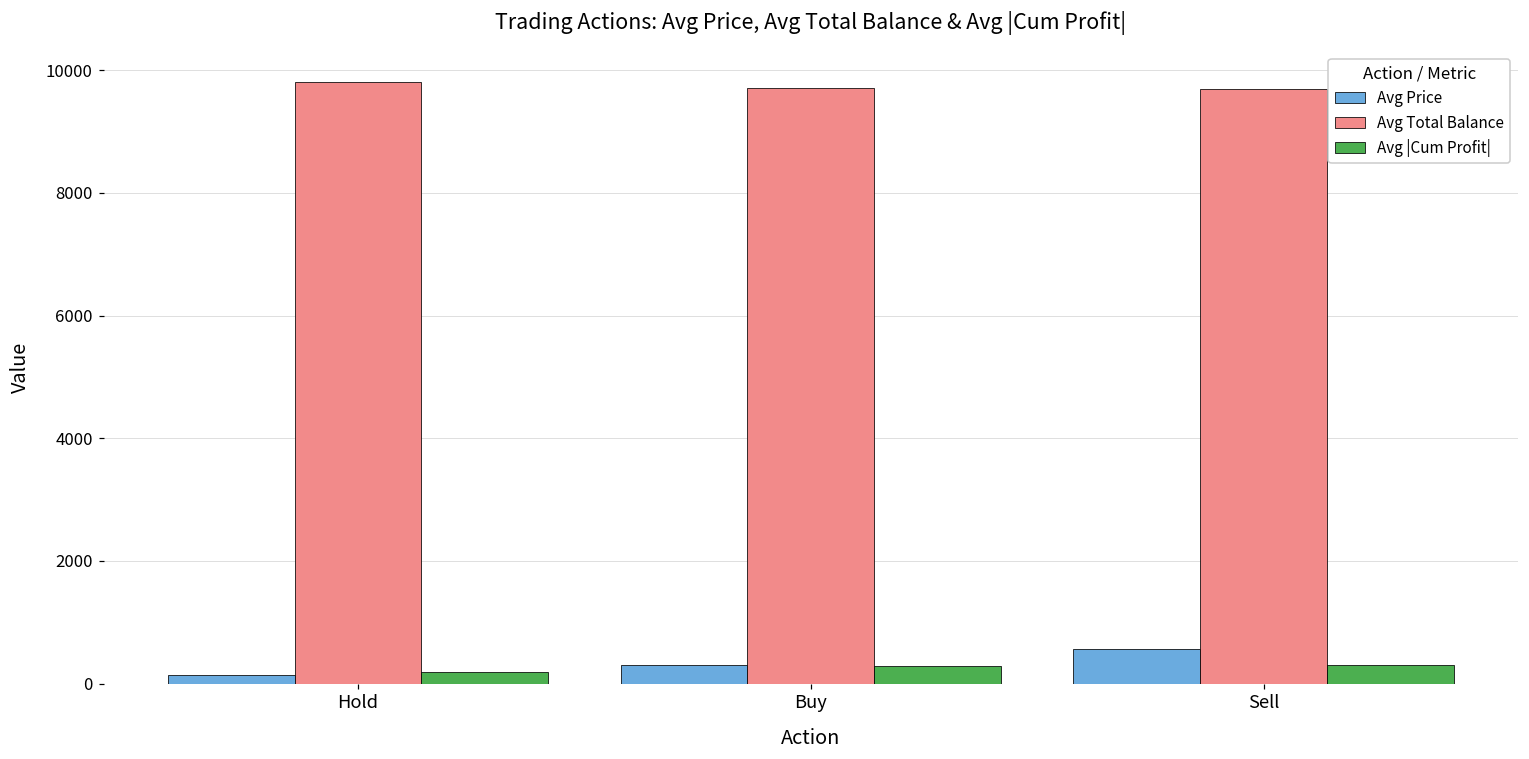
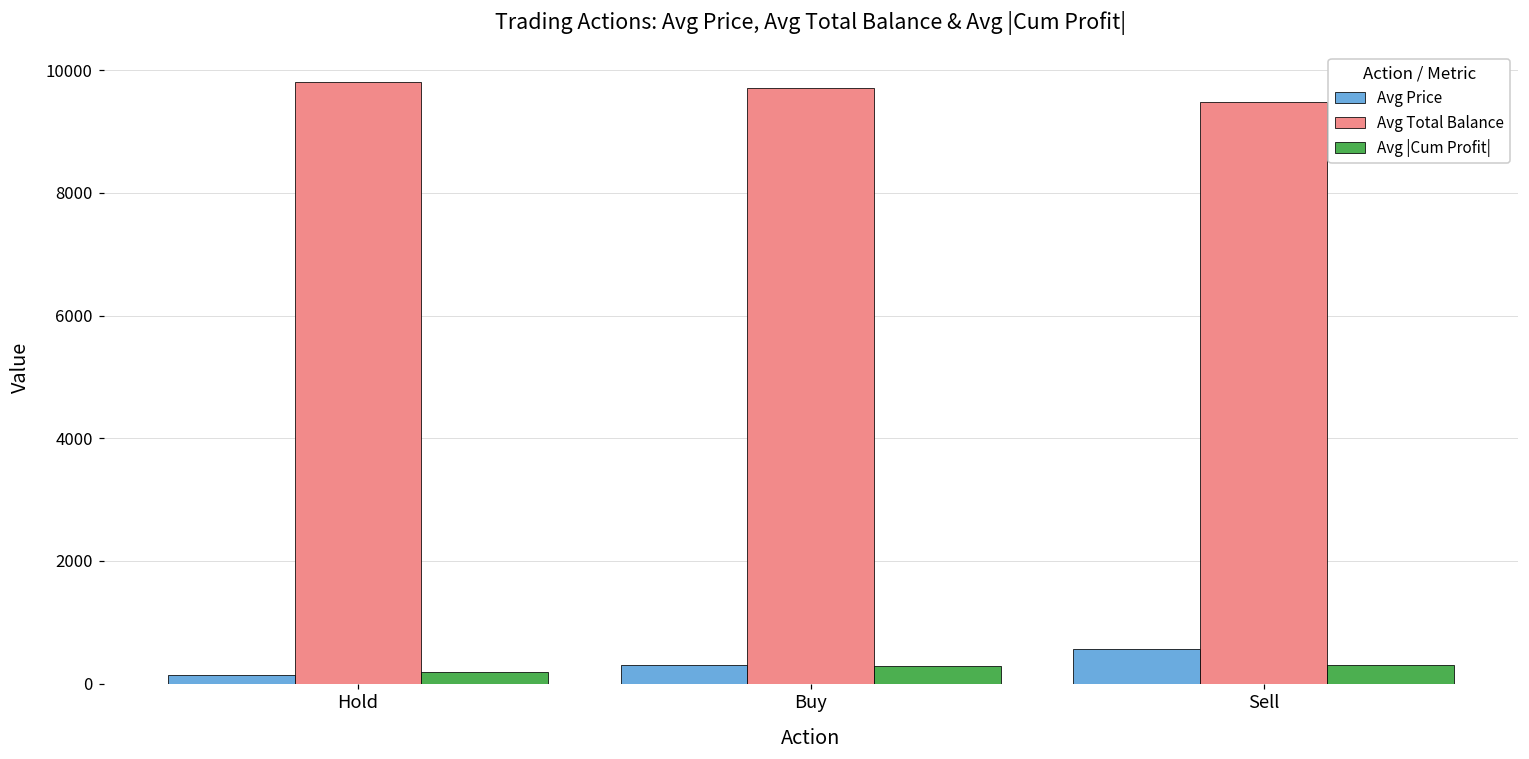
Avg Total Balance, Sell: 9700 -> 9500
